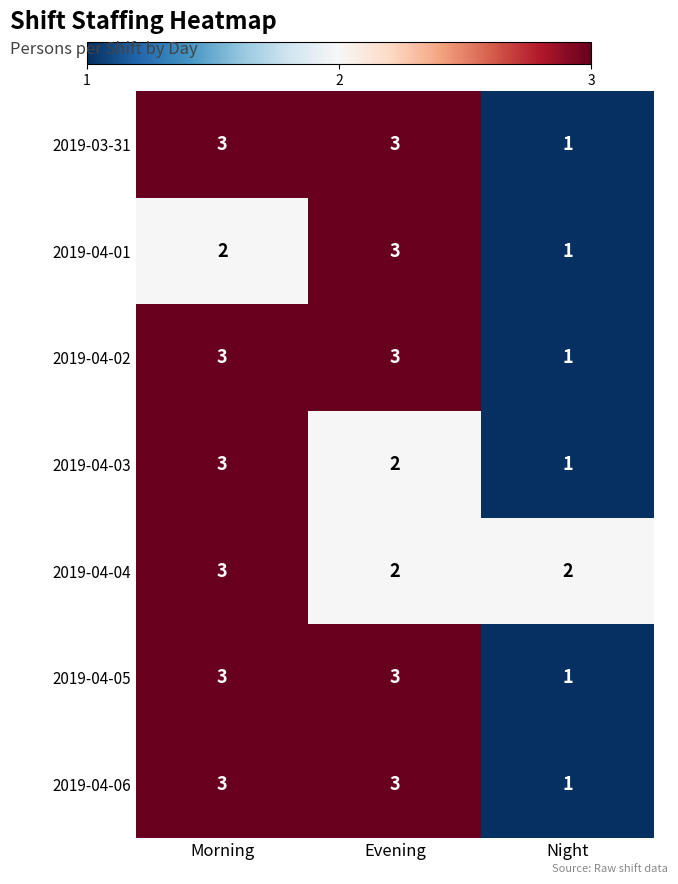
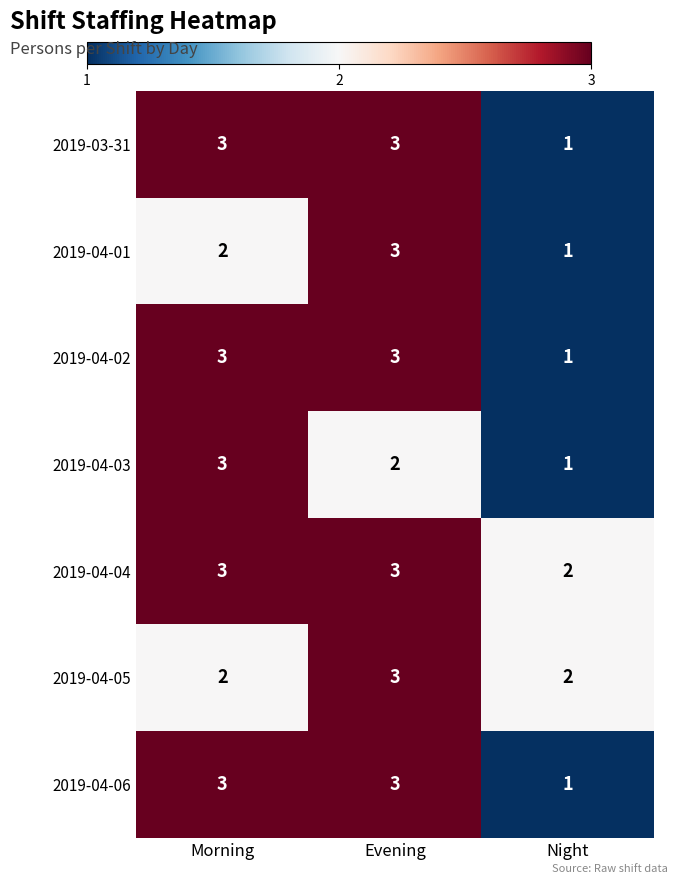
2019-04-04, Evening: 2 -> 3
2019-04-05, Morning: 3 -> 2
2019-04-05, Night: 1 -> 2
